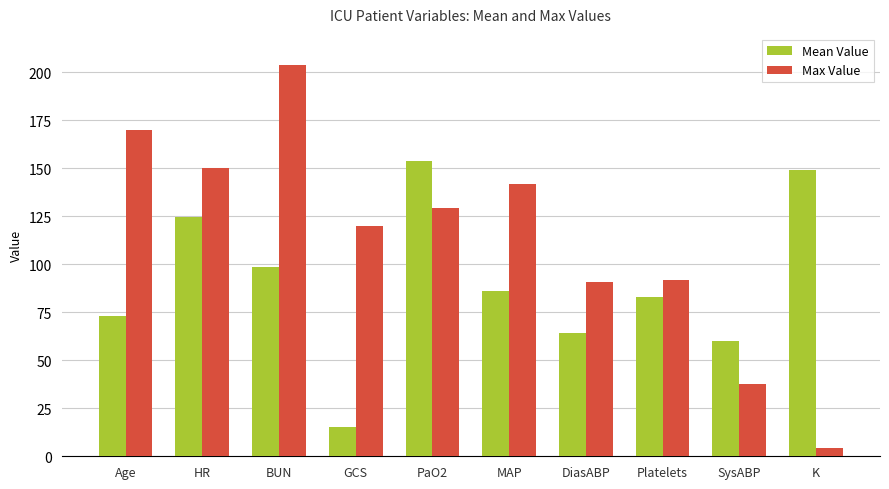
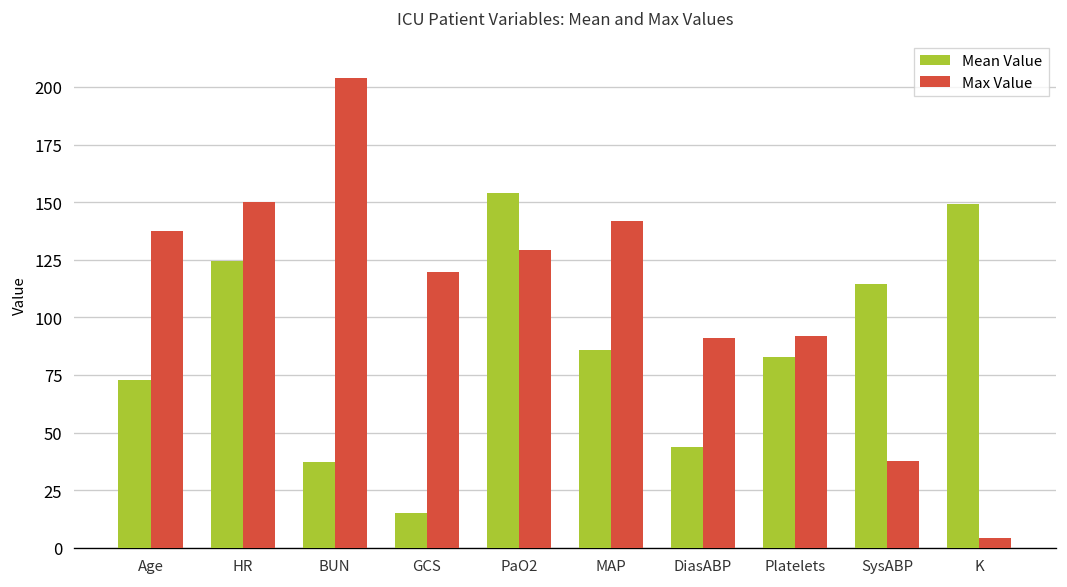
Max Value, Age: 170 -> 138
Mean Value, BUN: 99 -> 37
Mean Value, DiasABP: 64 -> 44
Mean Value, SysABP: 60 -> 114
